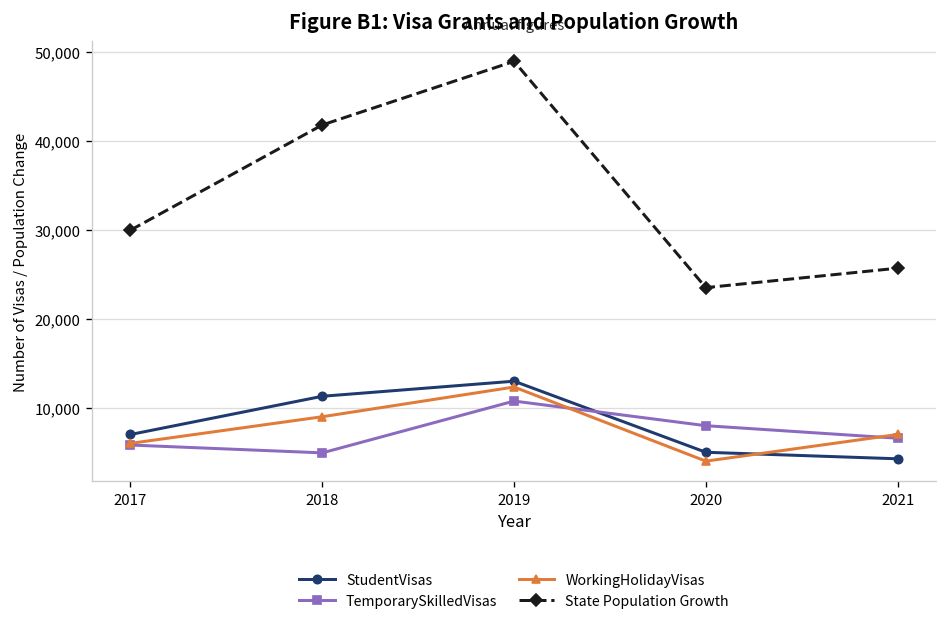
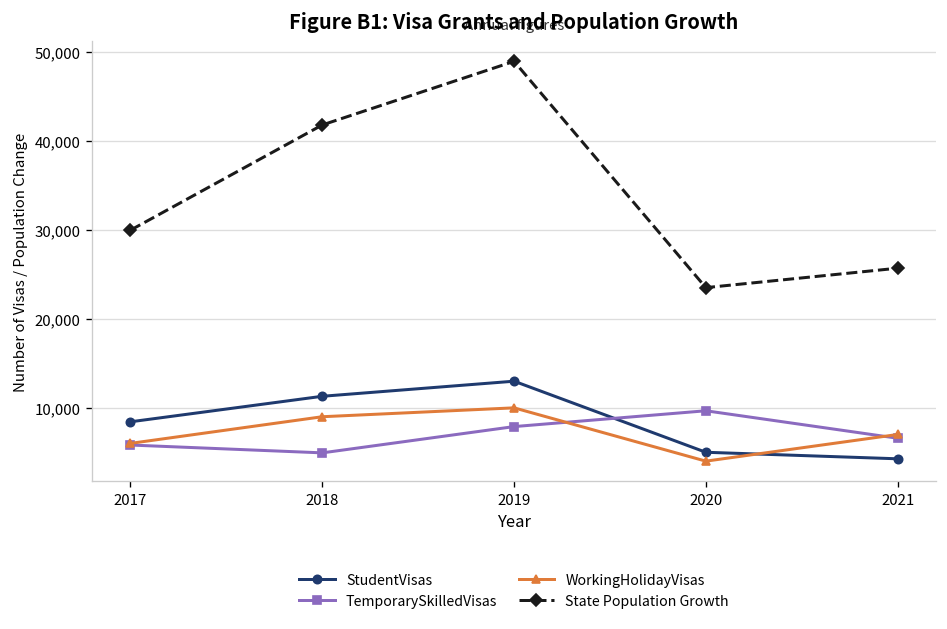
StudentVisas, 2017: 7,000 -> 8,000
TemporarySkilledVisas, 2019: 11,000 -> 8,000
WorkingHolidayVisas, 2019: 12,000 -> 10,000
TemporarySkilledVisas, 2020: 8,000 -> 10,000
